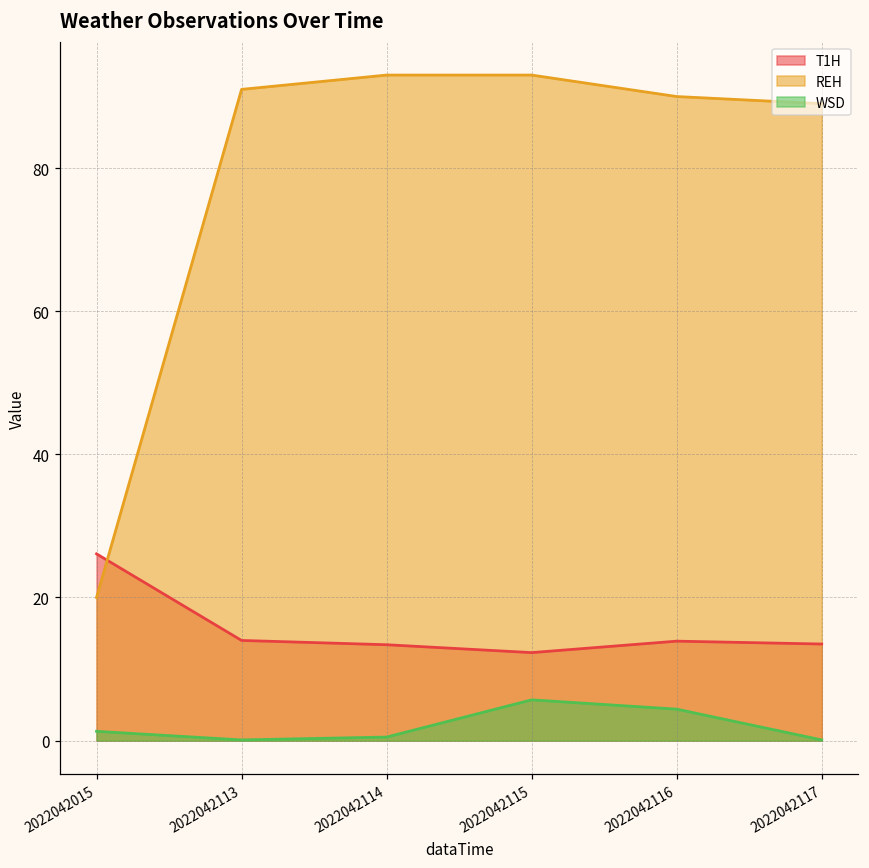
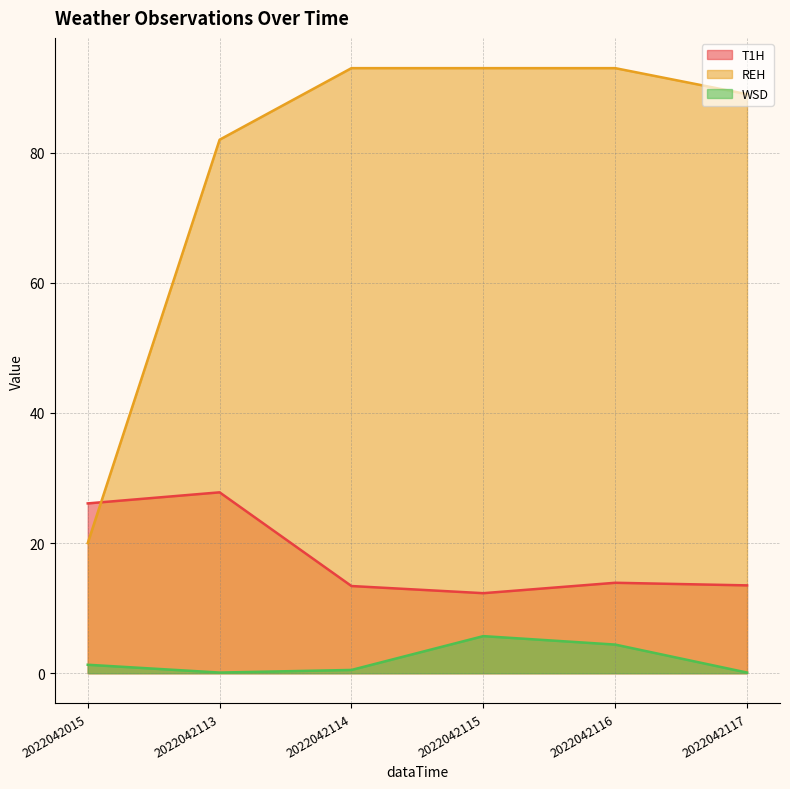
T1H, 2022042113: 14 -> 28
REH, 2022042113: 91 -> 82
REH, 2022042116: 90 -> 93
